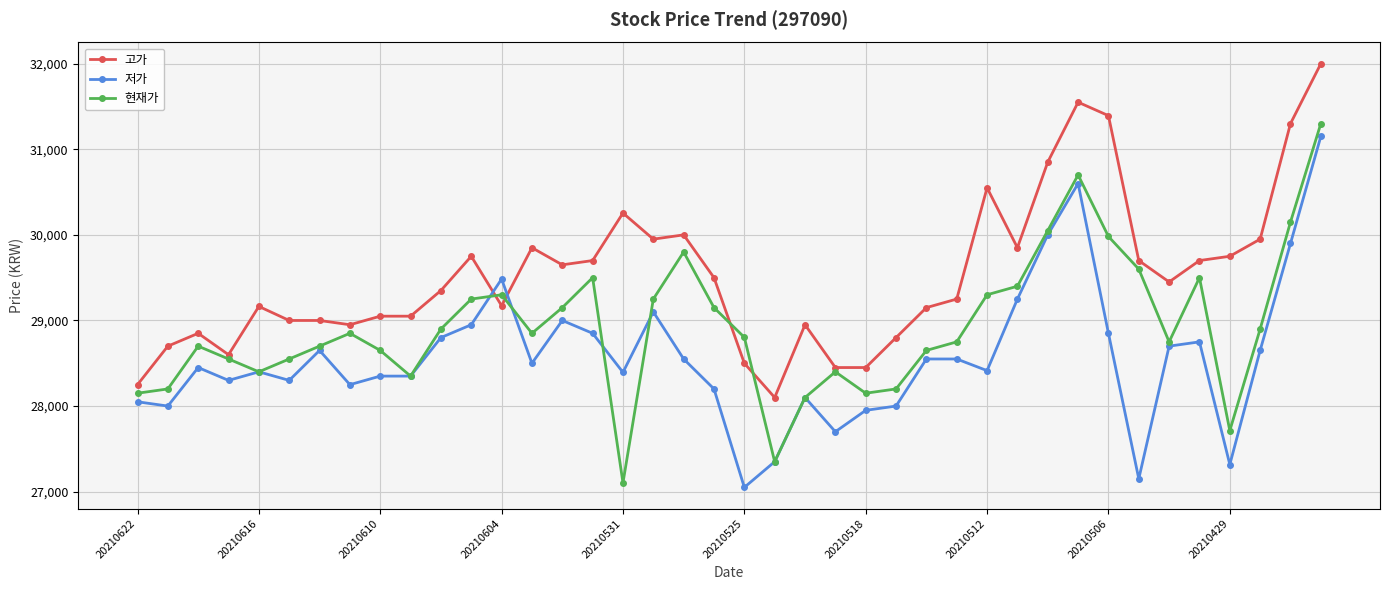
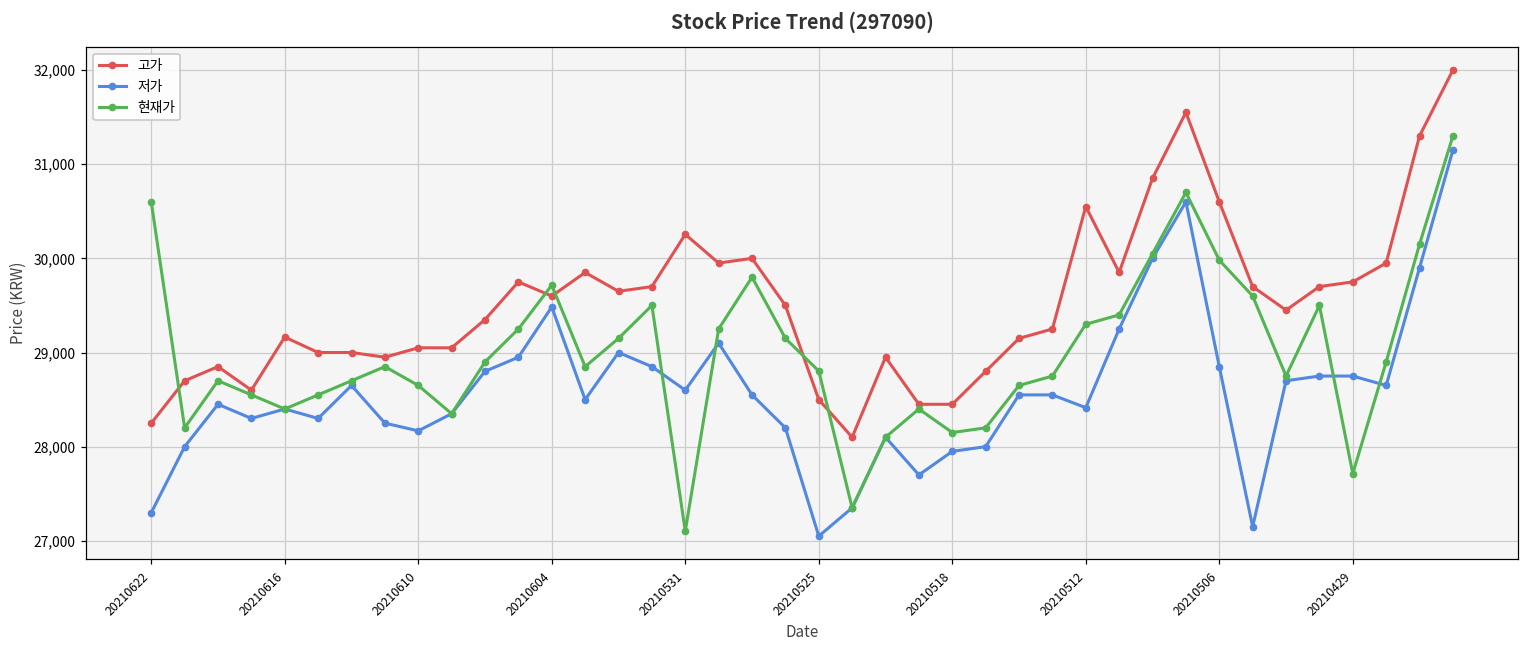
저가, 20210622: 28,100 -> 27,300
현재가, 20210622: 28,200 -> 30,600
저가, 20210610: 28,400 -> 28,200
고가, 20210604: 29,200 -> 29,600
현재가, 20210604: 29,300 -> 29,700
저가, 20210531: 28,400 -> 28,600
고가, 20210506: 31,400 -> 30,600
저가, 20210429: 27,300 -> 28,800
